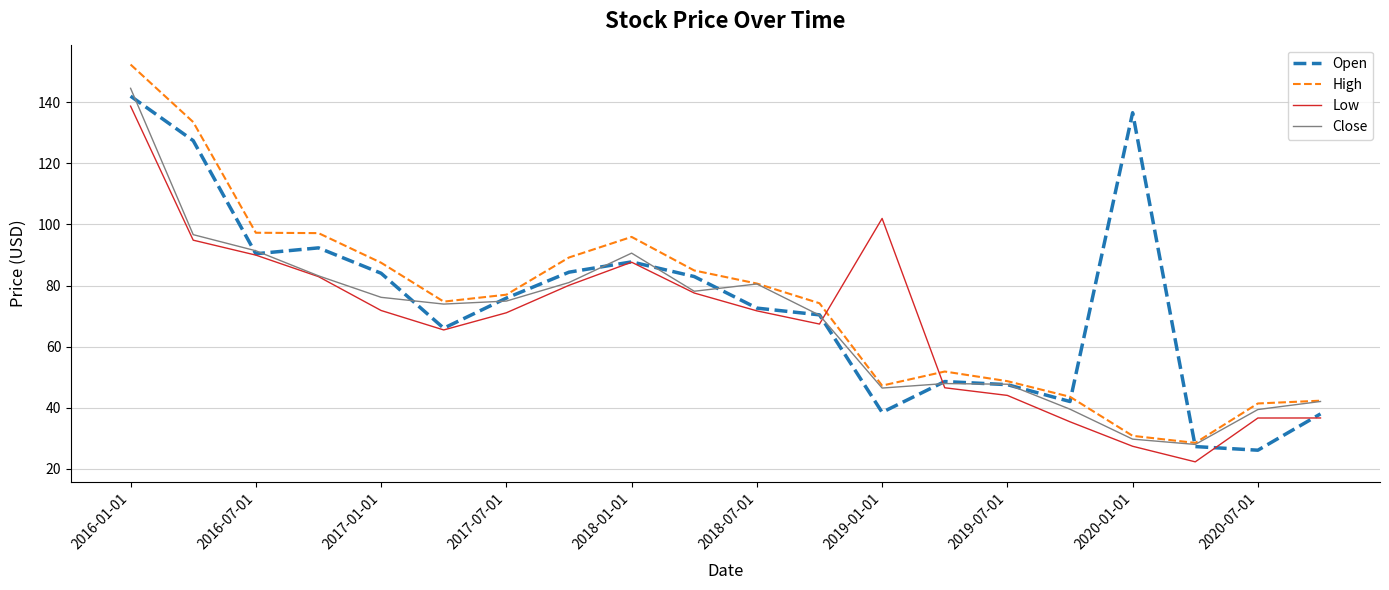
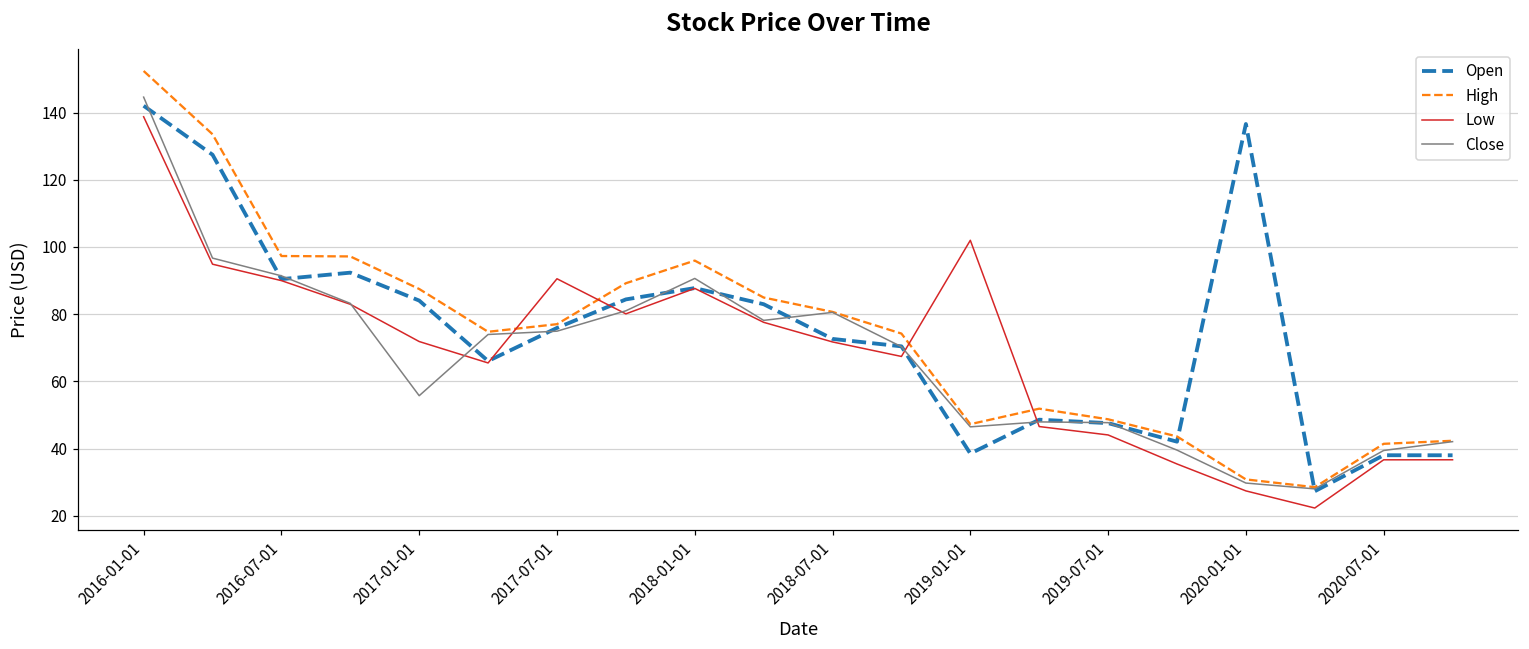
Close, 2017-01-01: 76 -> 56
Low, 2017-07-01: 71 -> 91
Open, 2020-07-01: 26 -> 38
